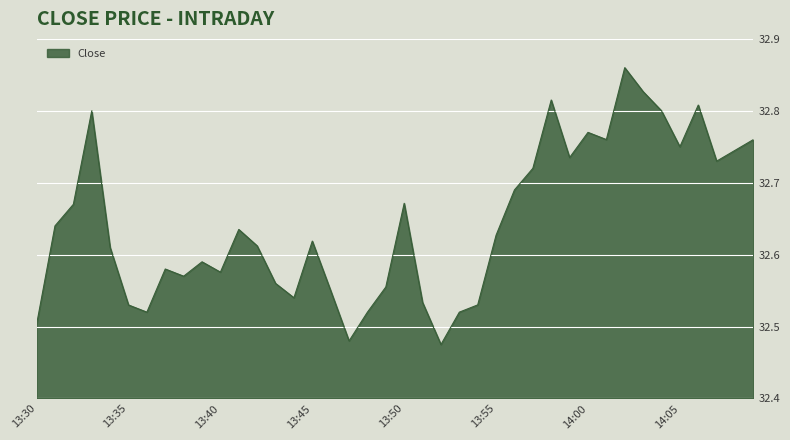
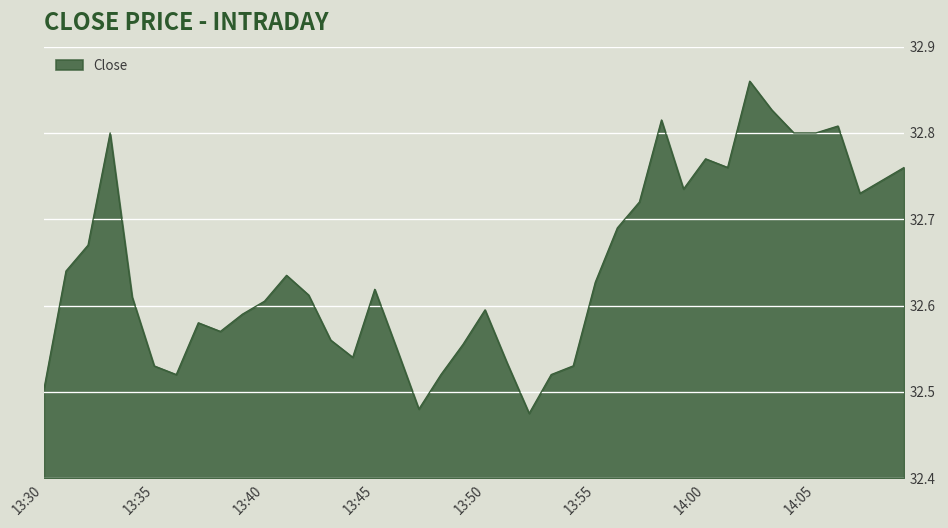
13:40: 32.58 -> 32.60
13:50: 32.67 -> 32.60
14:05: 32.75 -> 32.80
